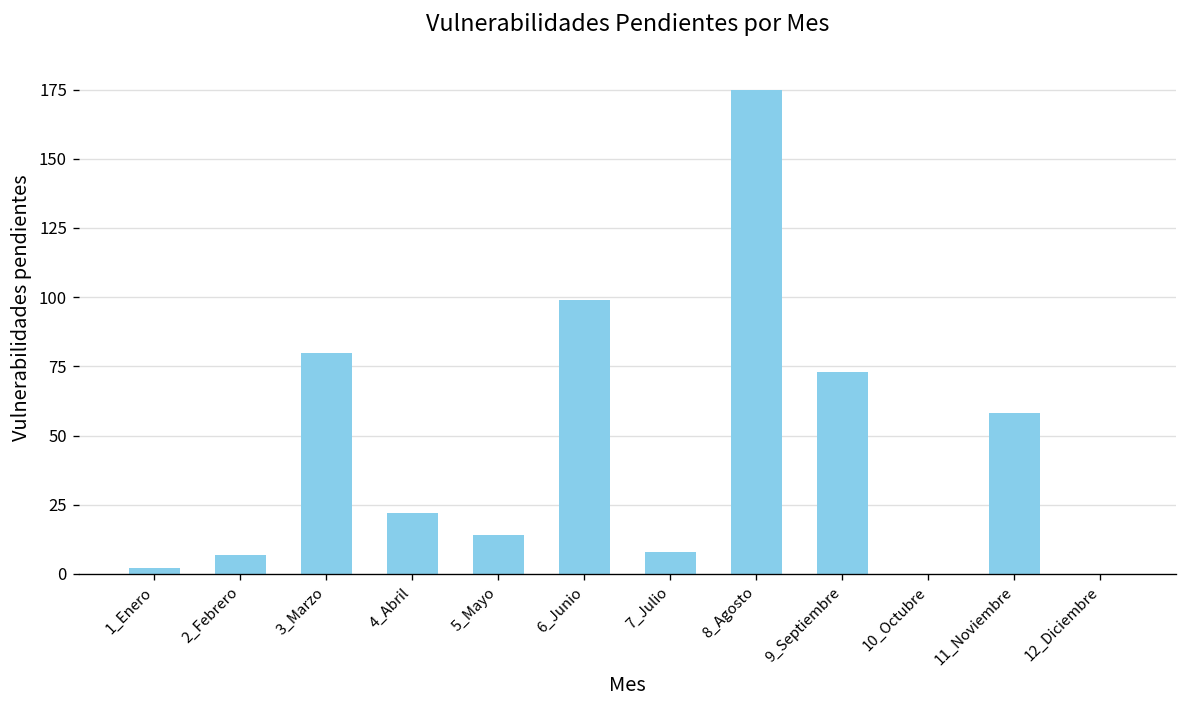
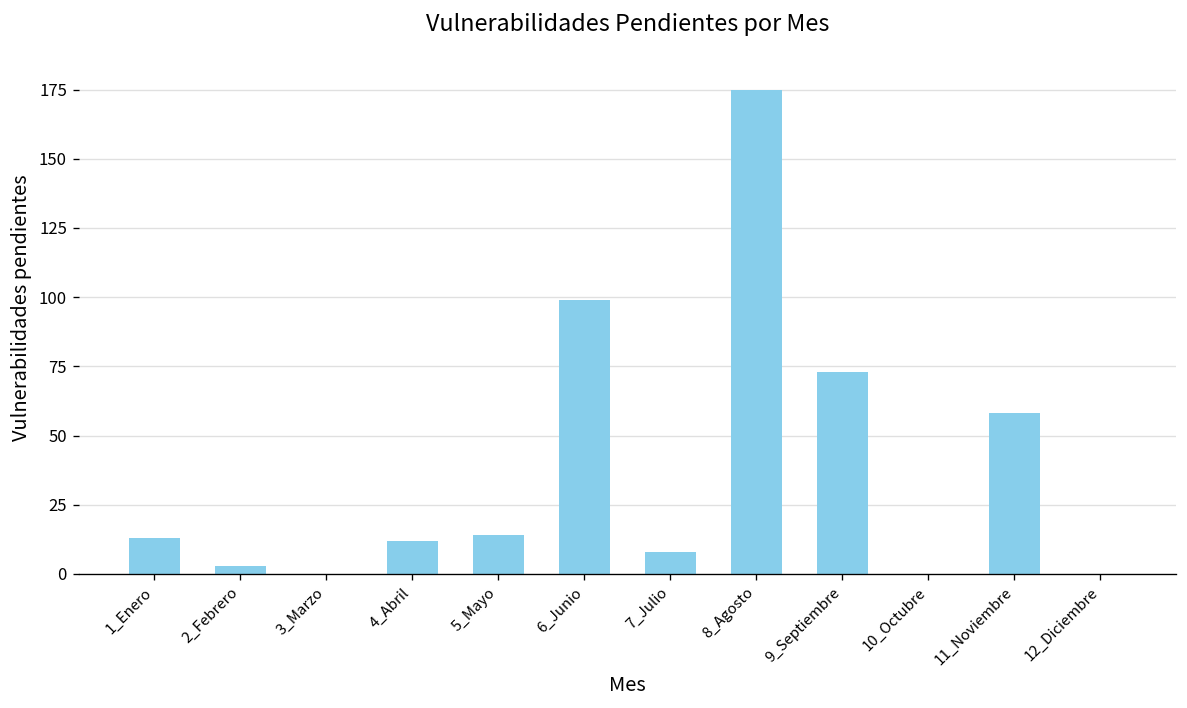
1_Enero: 2 -> 13
2_Febrero: 7 -> 3
3_Marzo: 80 -> 0
4_Abril: 22 -> 12
